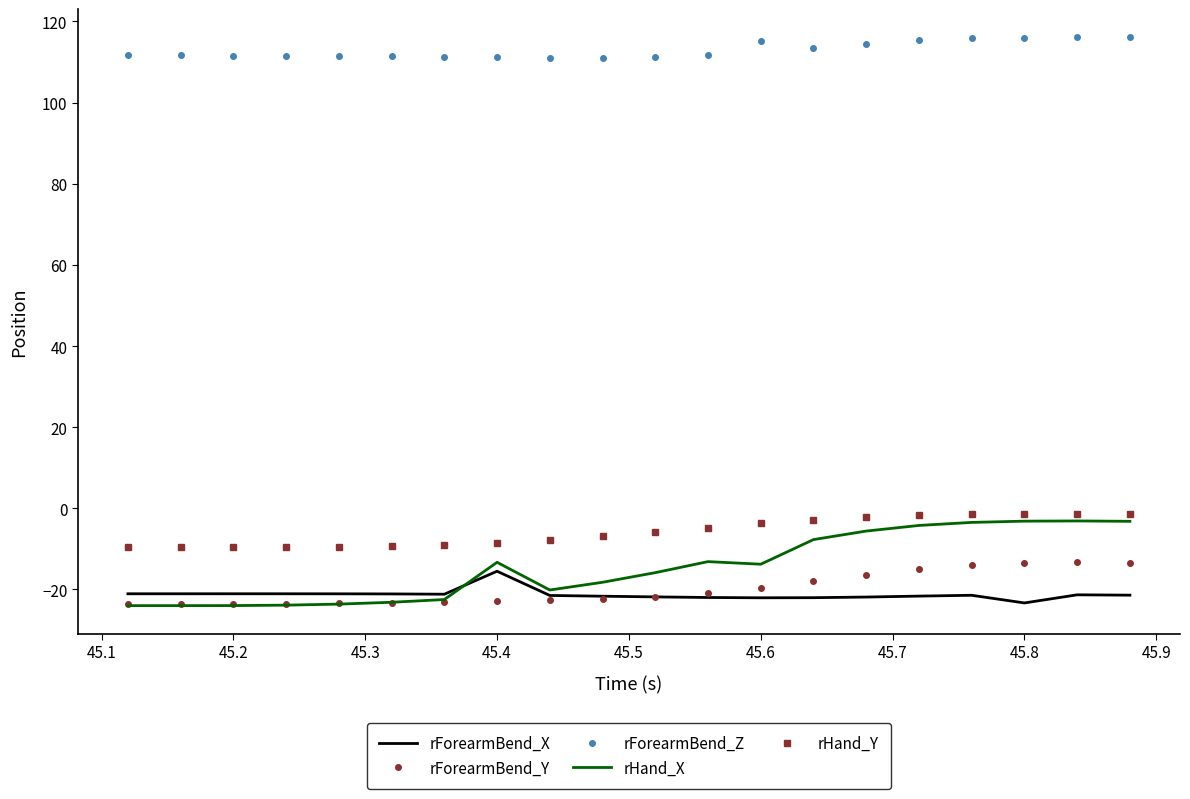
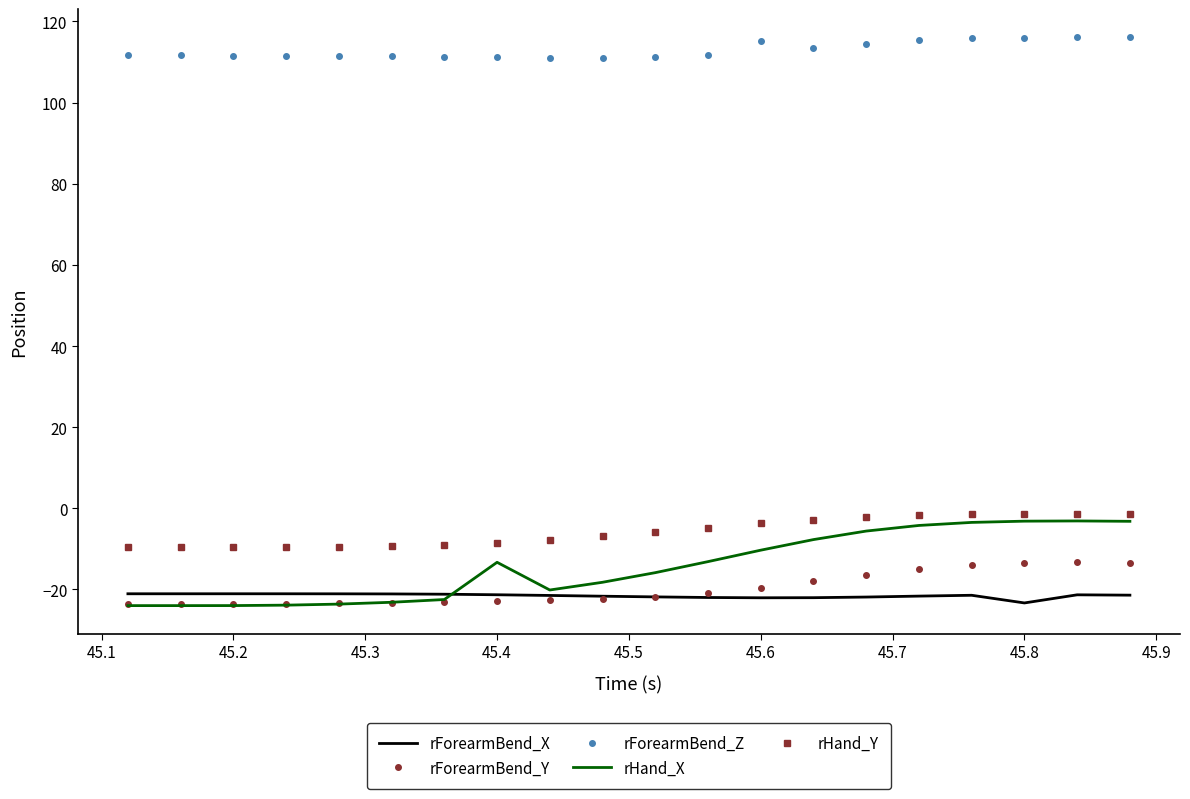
rForearmBend_X, 45.4: -16 -> -21
rHand_X, 45.6: -14 -> -10
